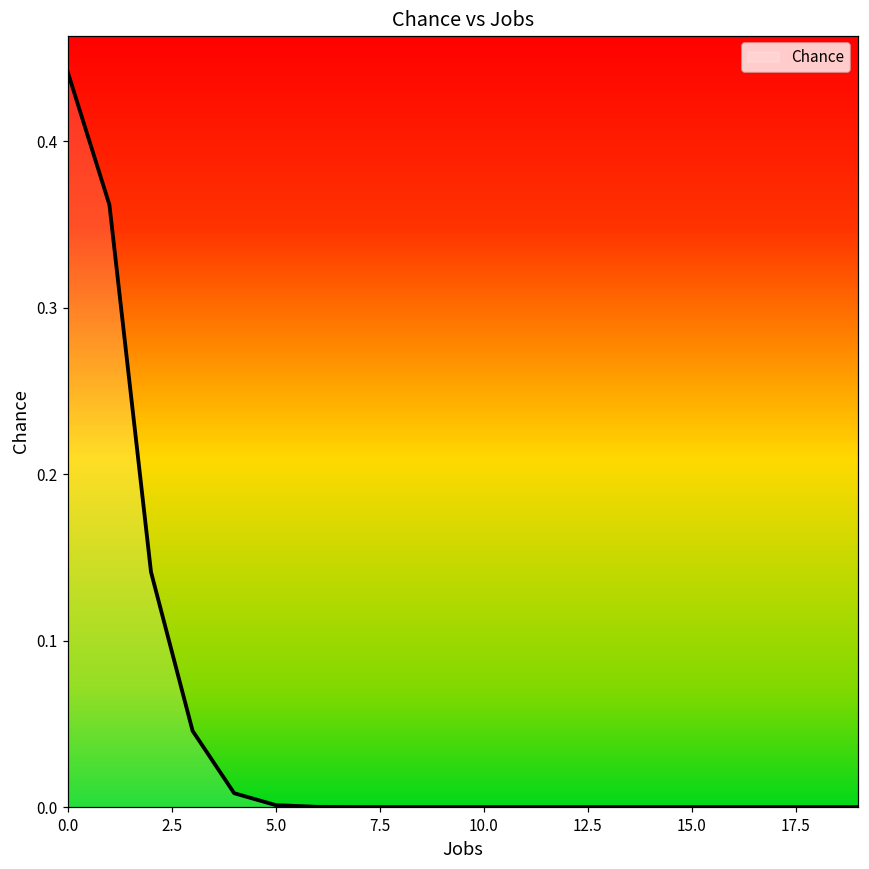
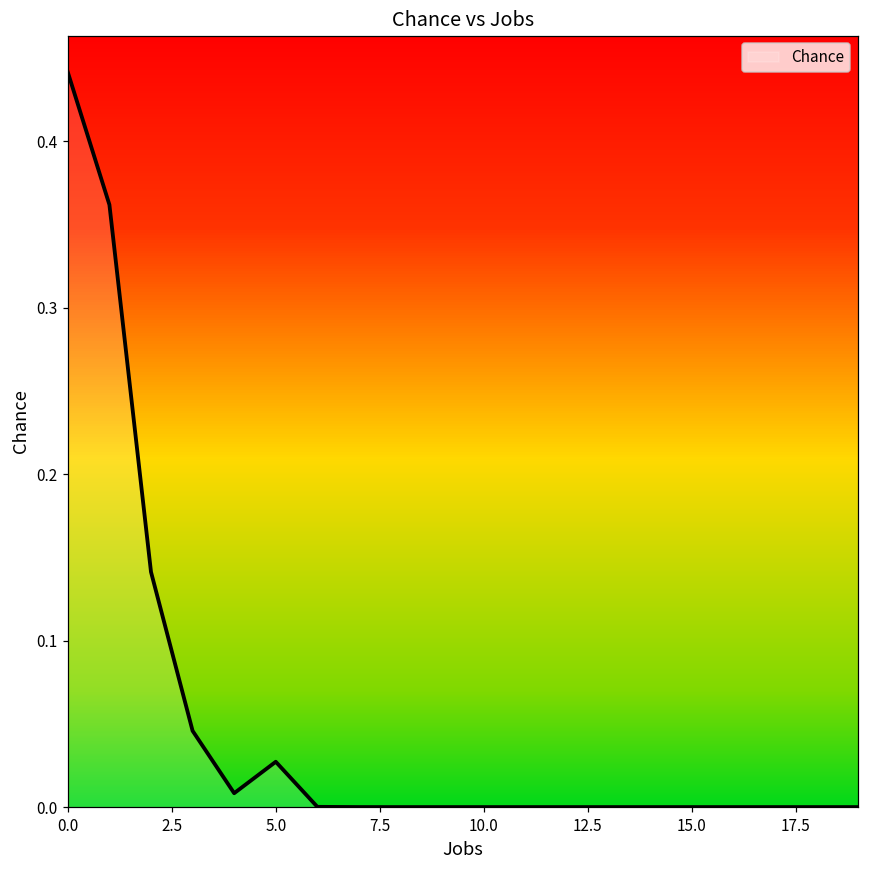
5.0: 0.001 -> 0.027
